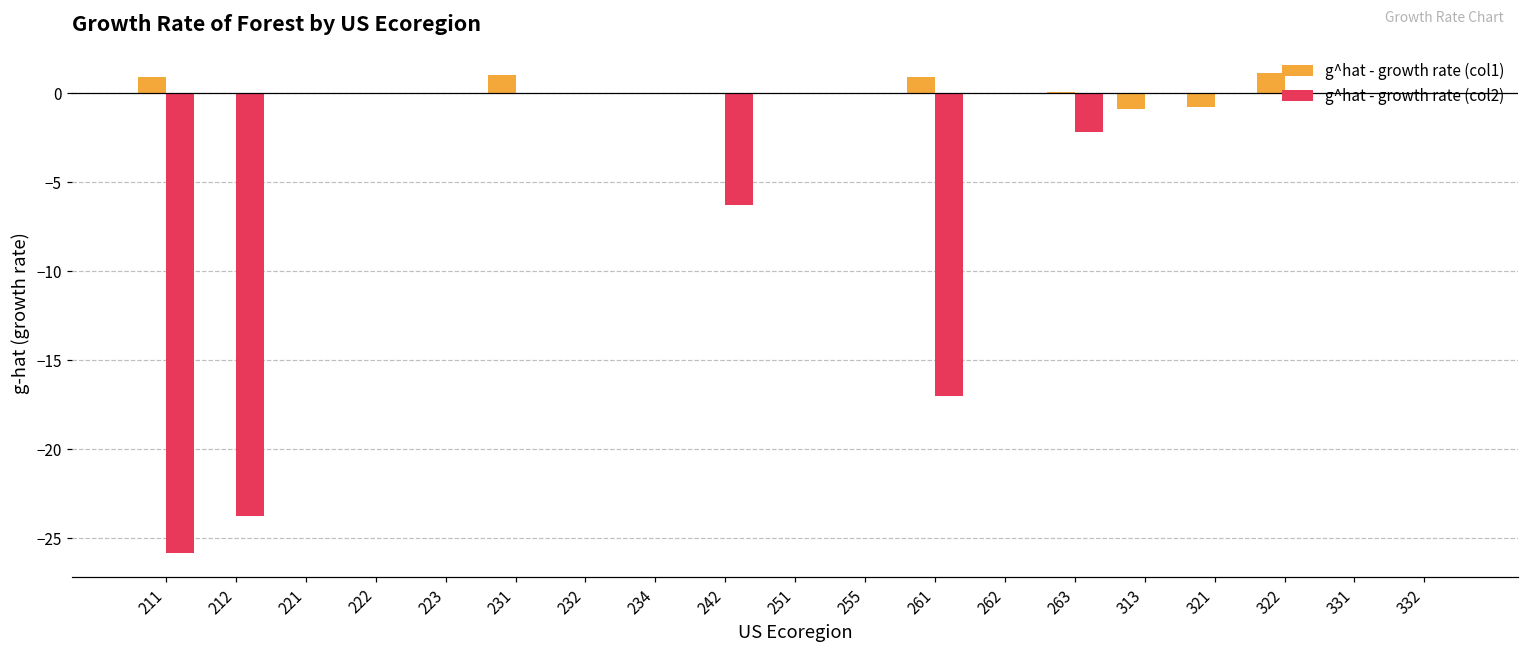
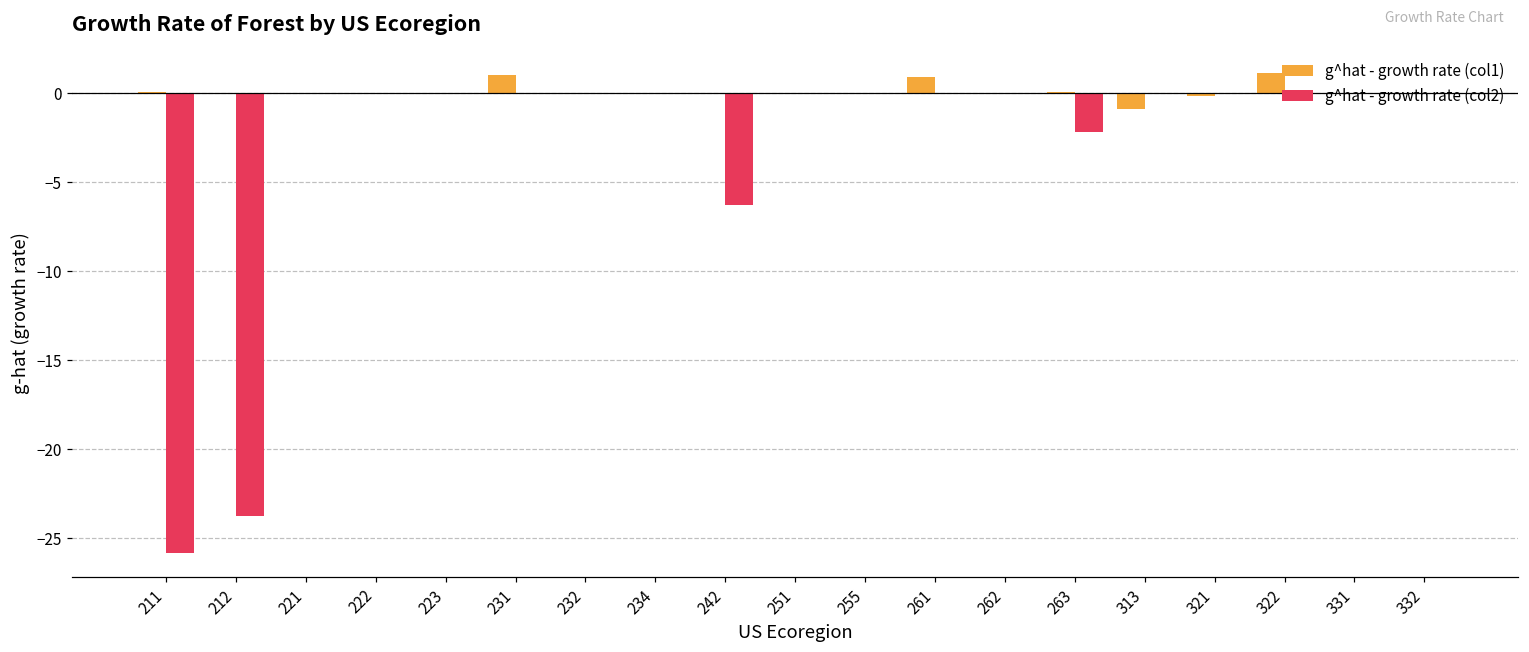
g^hat - growth rate (col1), 211: 0.9 -> 0.0
g^hat - growth rate (col2), 261: -17.0 -> 0.0
g^hat - growth rate (col1), 321: -0.8 -> -0.2
